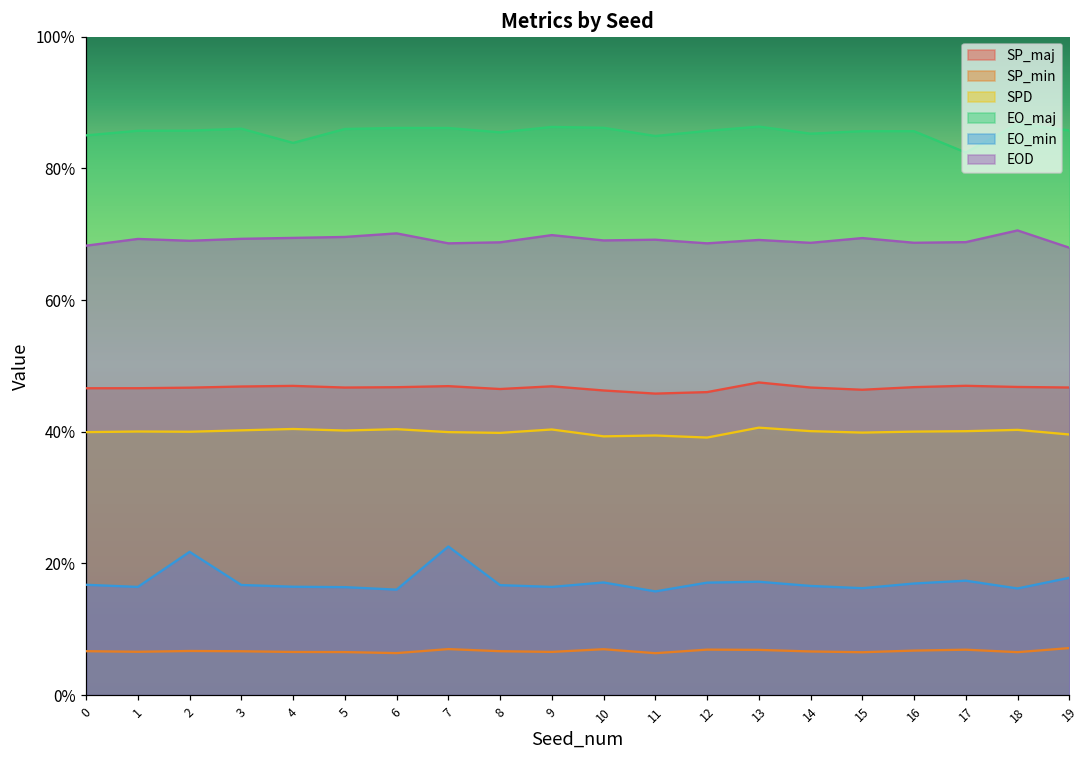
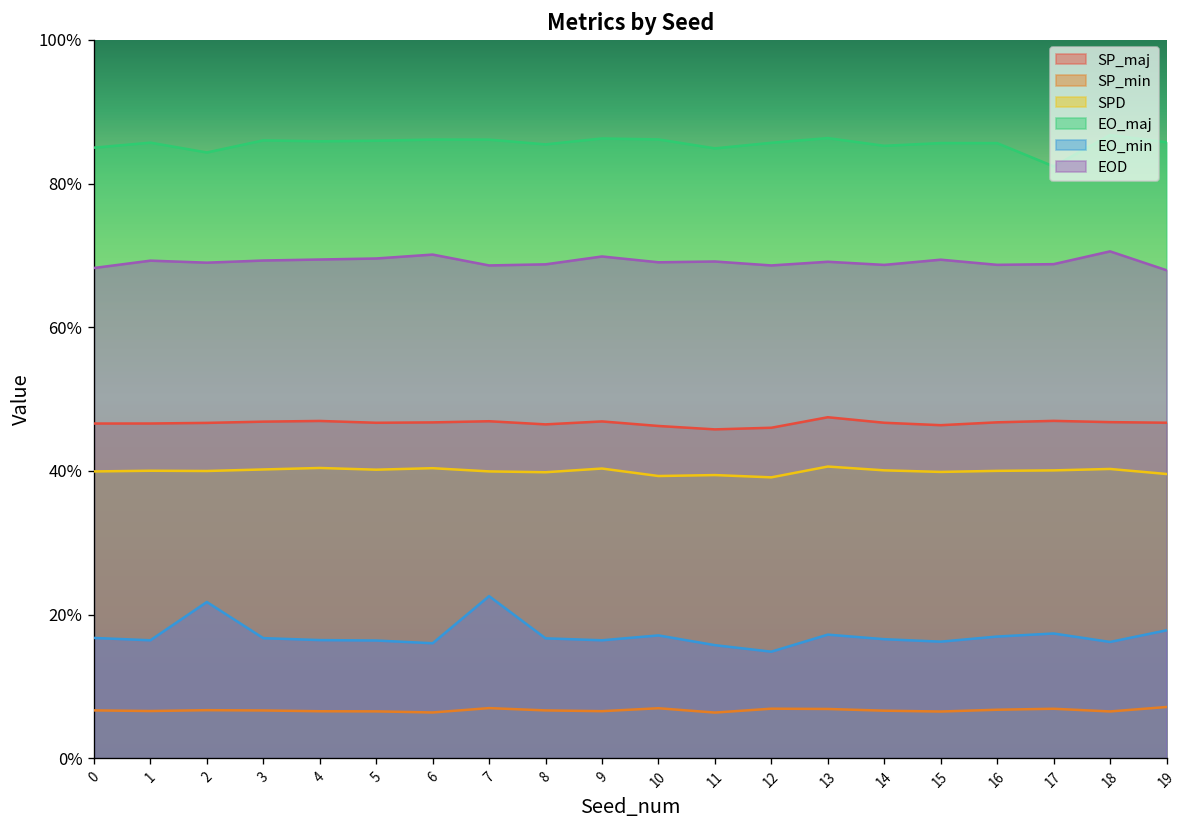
EO_maj, 2: 86% -> 84%
EO_maj, 4: 84% -> 86%
EO_min, 12: 17% -> 15%
